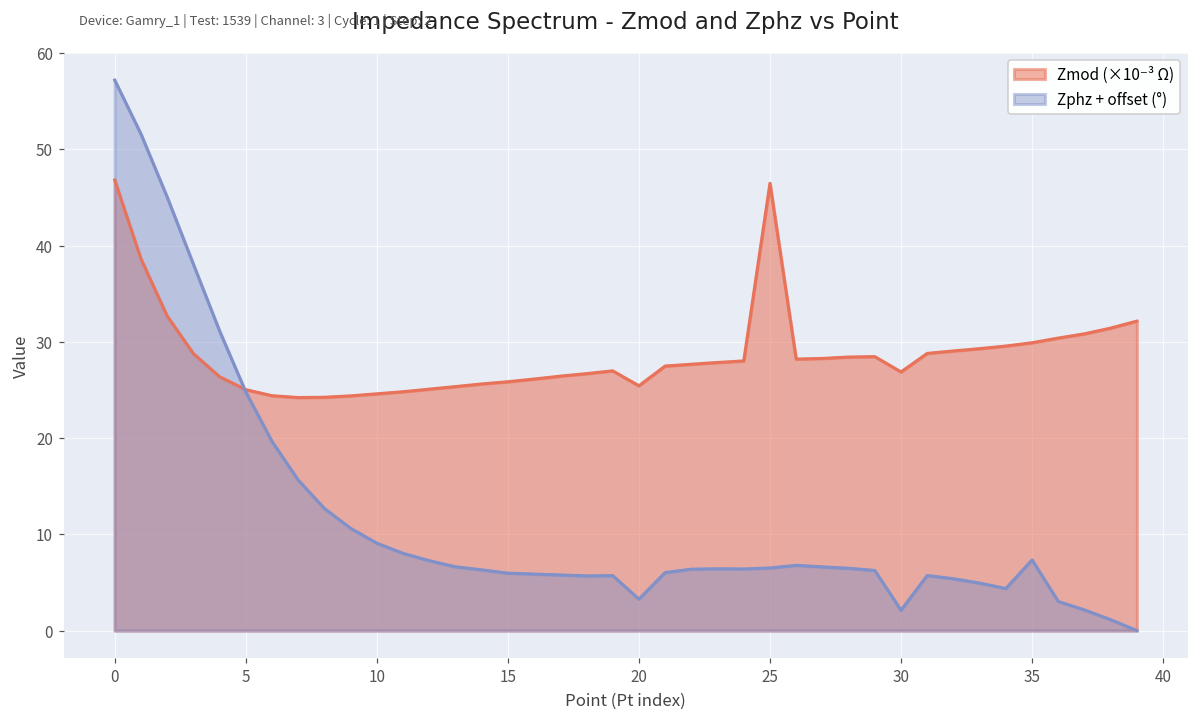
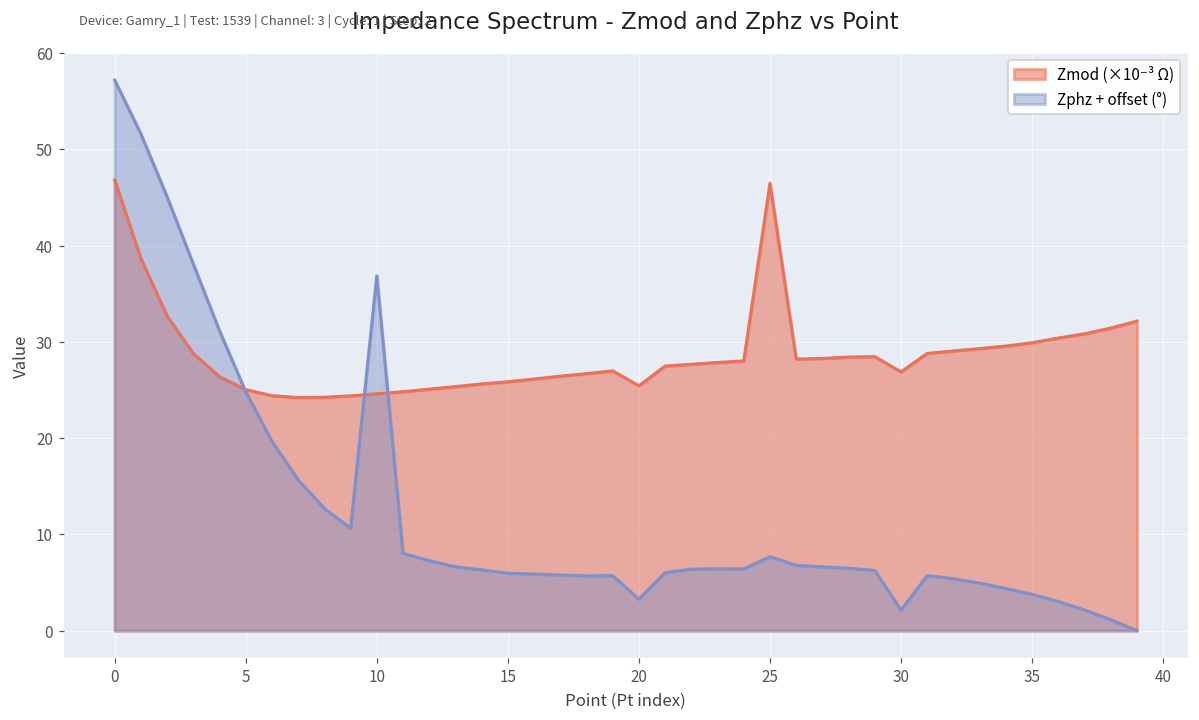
Zphz + offset (°), 10: 9 -> 37
Zphz + offset (°), 25: 7 -> 8
Zphz + offset (°), 35: 7 -> 4
